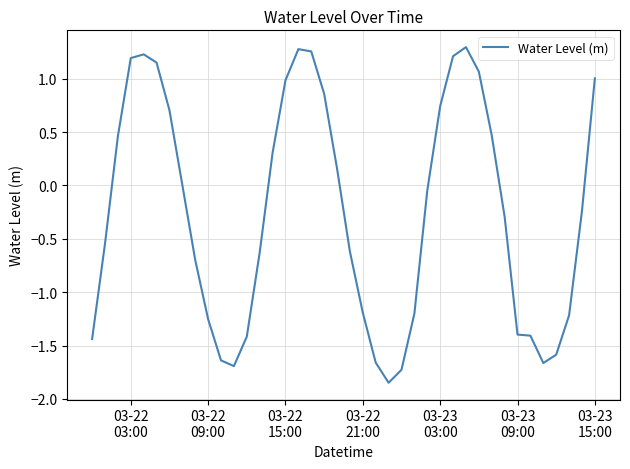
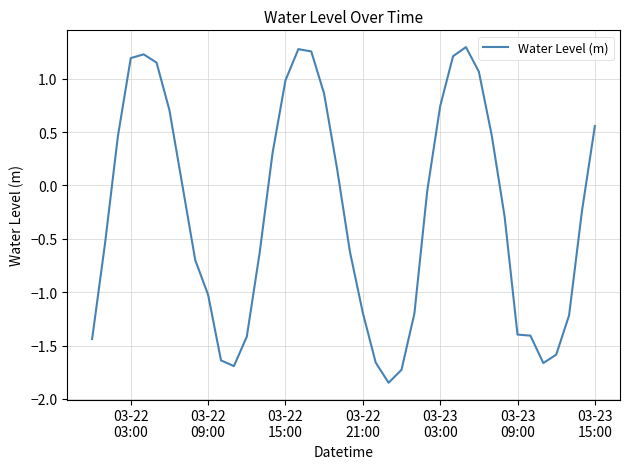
03-22 09:00: -1.25 -> -1.03
03-23 15:00: 1.00 -> 0.56
